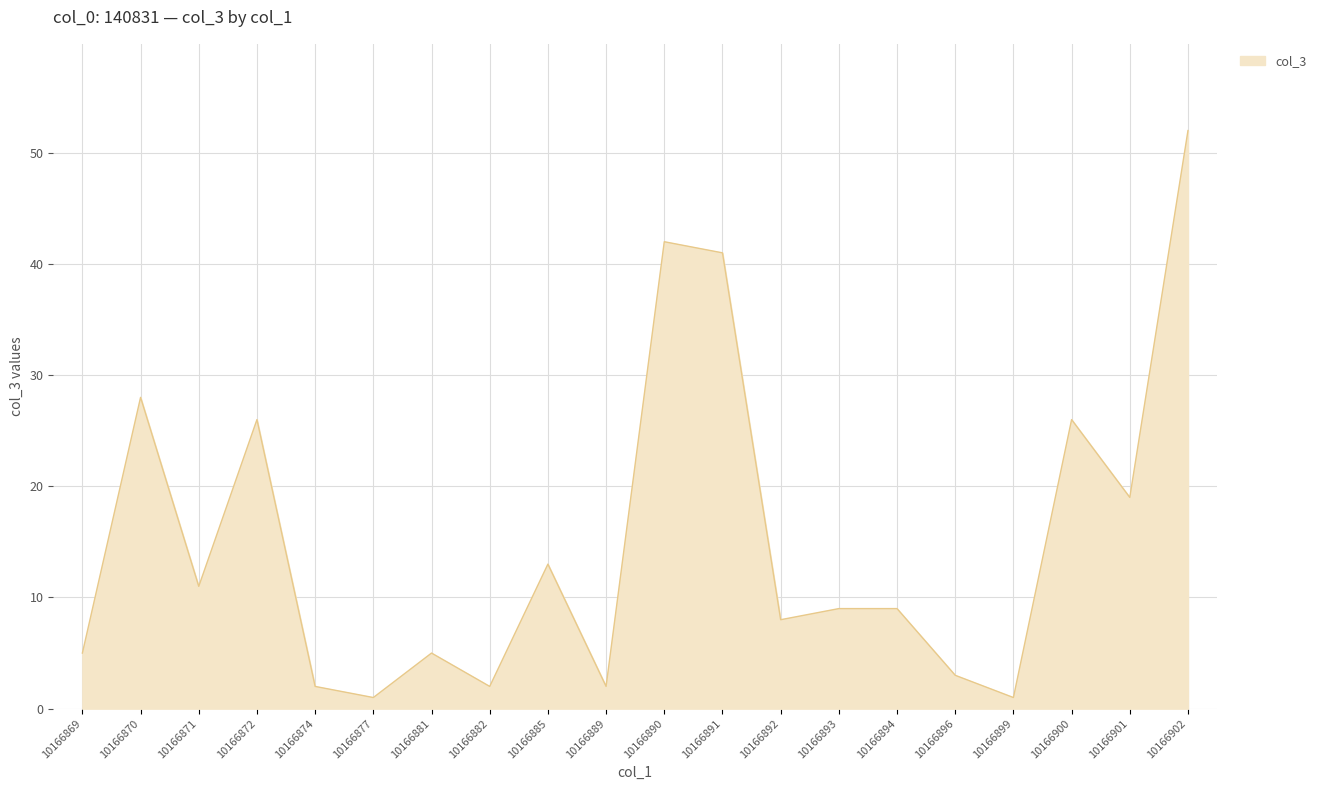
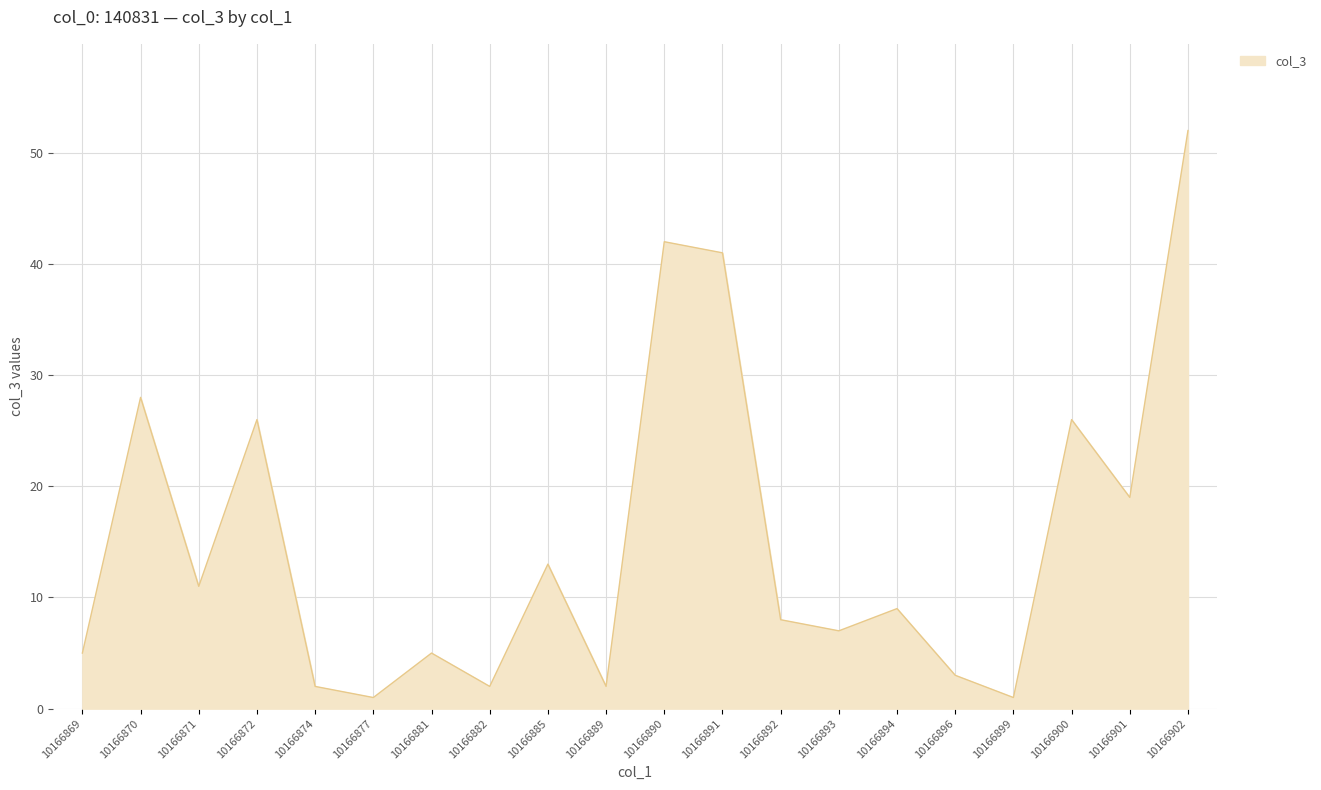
10166893: 9 -> 7
